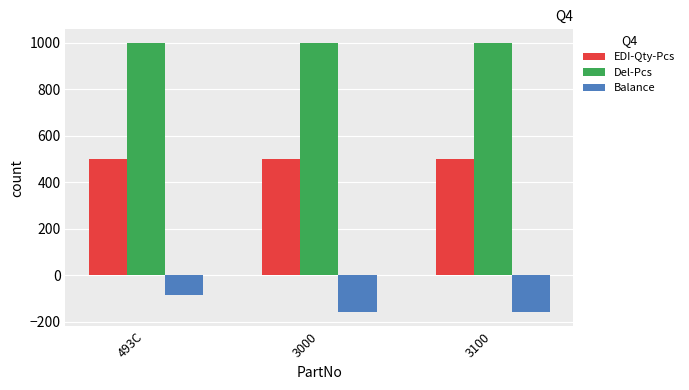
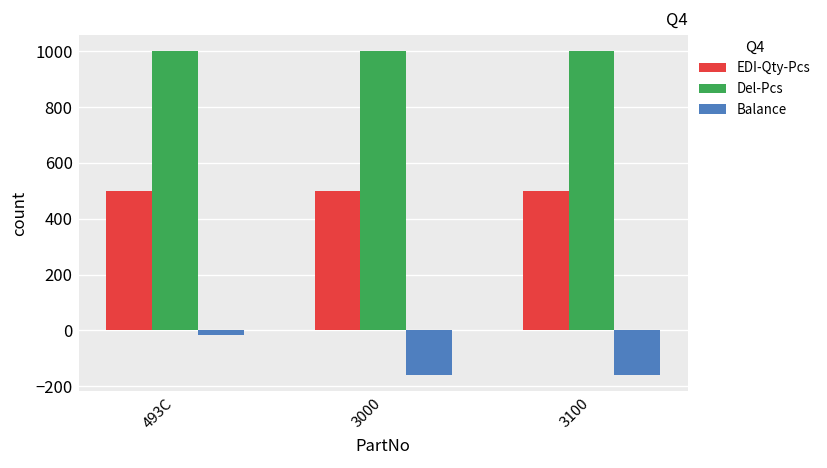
Balance, 493C: -80 -> -20
